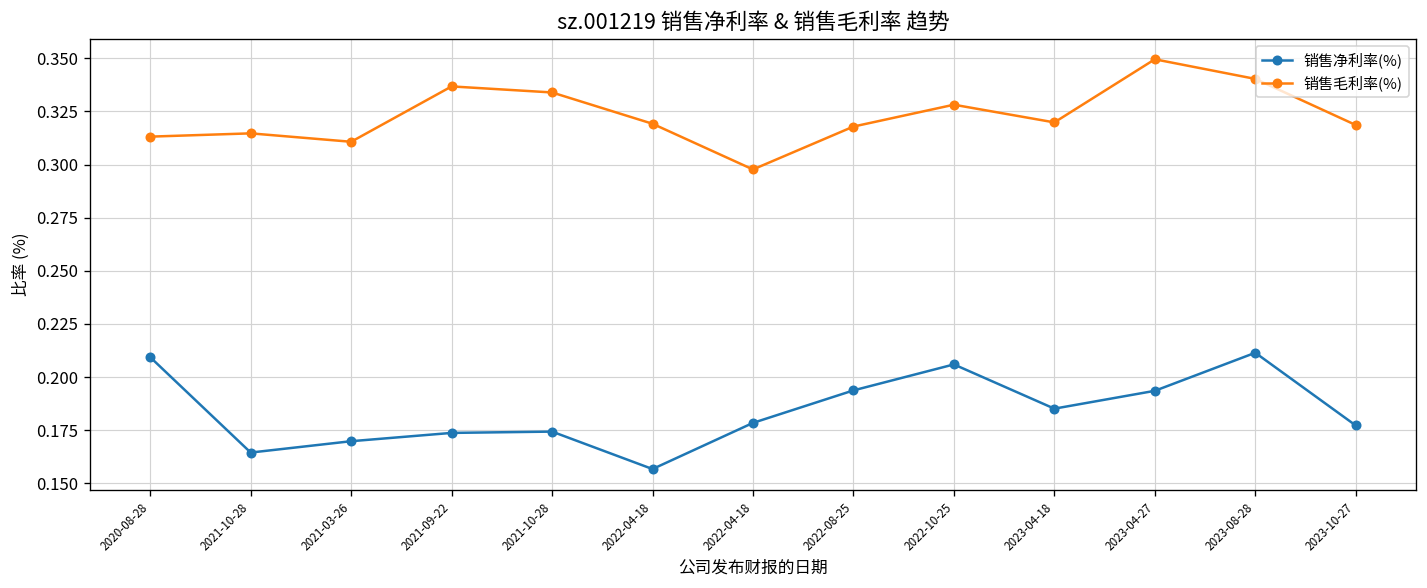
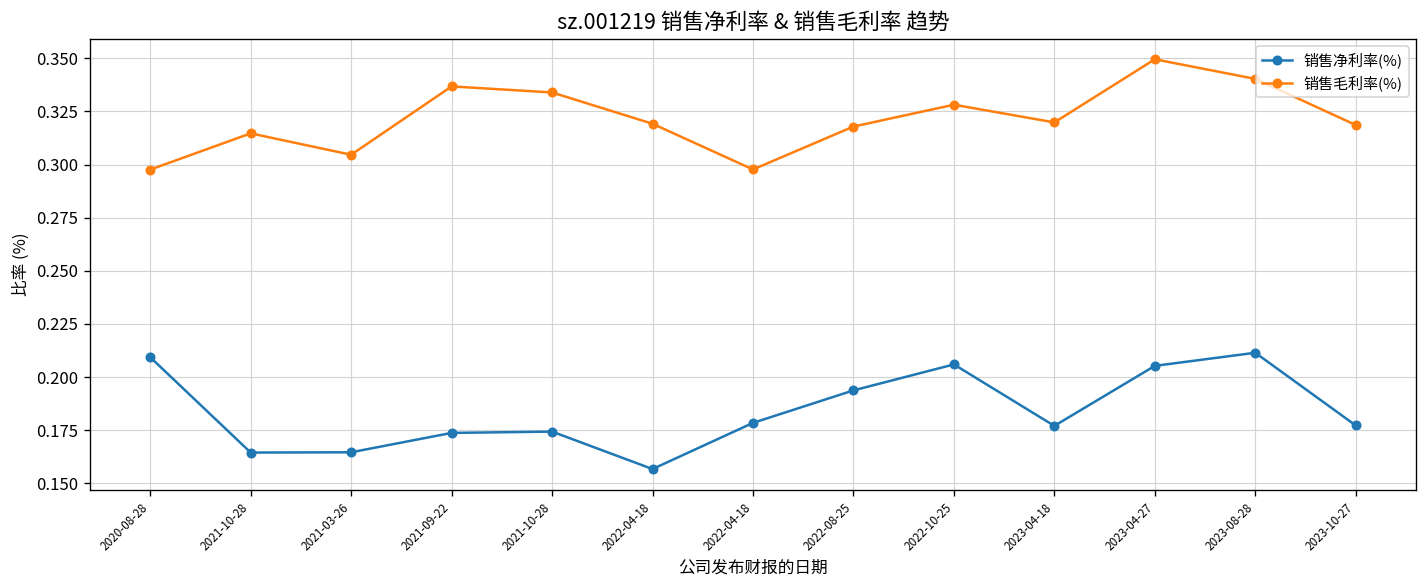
销售毛利率(%), 2020-08-28: 0.313 -> 0.298
销售净利率(%), 2021-03-26: 0.170 -> 0.165
销售毛利率(%), 2021-03-26: 0.311 -> 0.305
销售净利率(%), 2023-04-18: 0.185 -> 0.177
销售净利率(%), 2023-04-27: 0.194 -> 0.205
